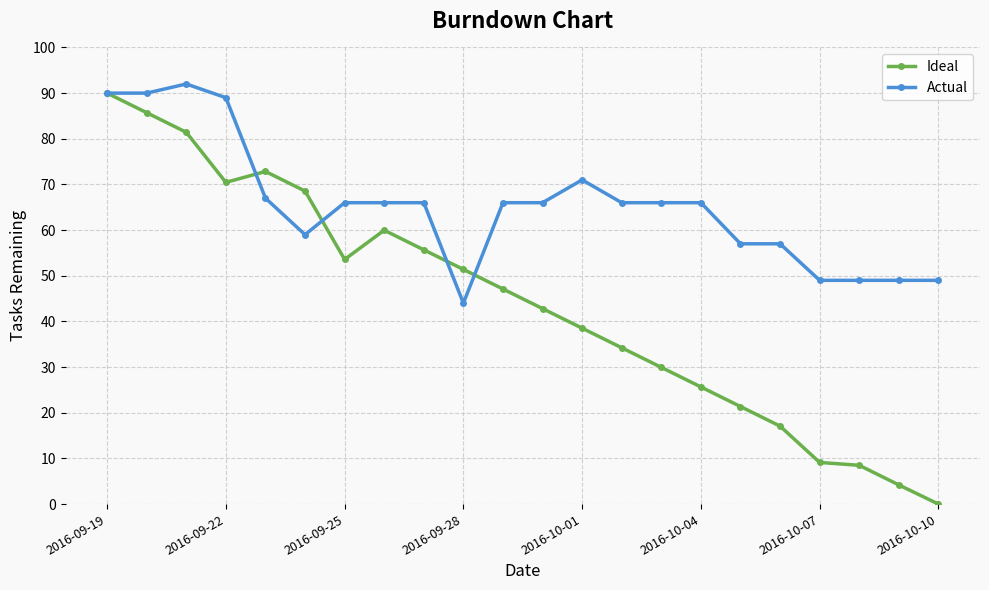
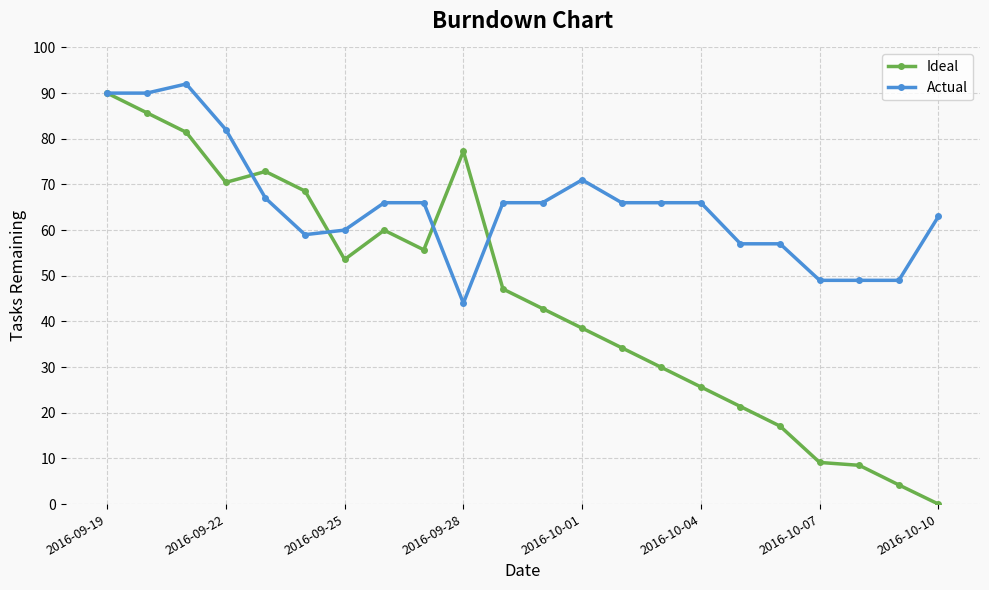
Actual, 2016-09-22: 89 -> 82
Actual, 2016-09-25: 66 -> 60
Ideal, 2016-09-28: 51 -> 77
Actual, 2016-10-10: 49 -> 63
